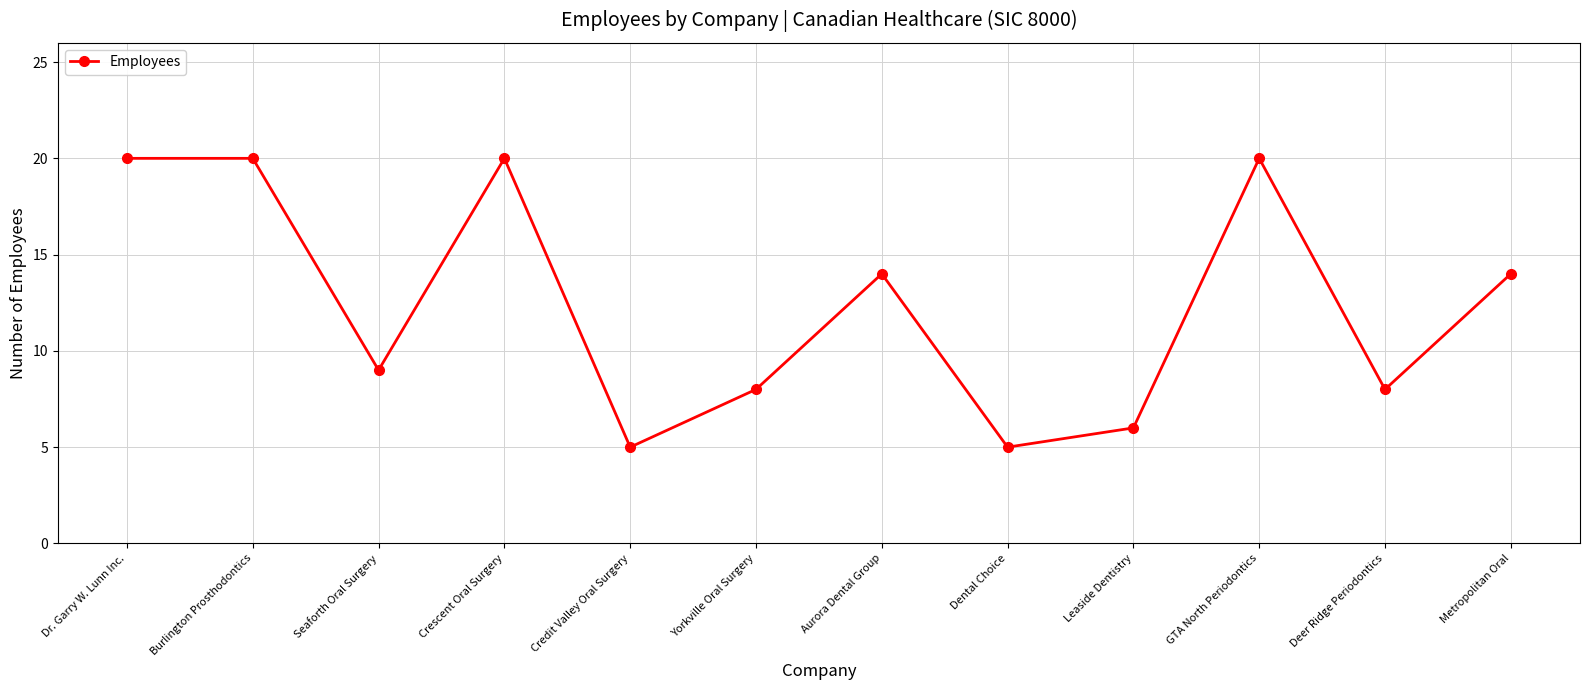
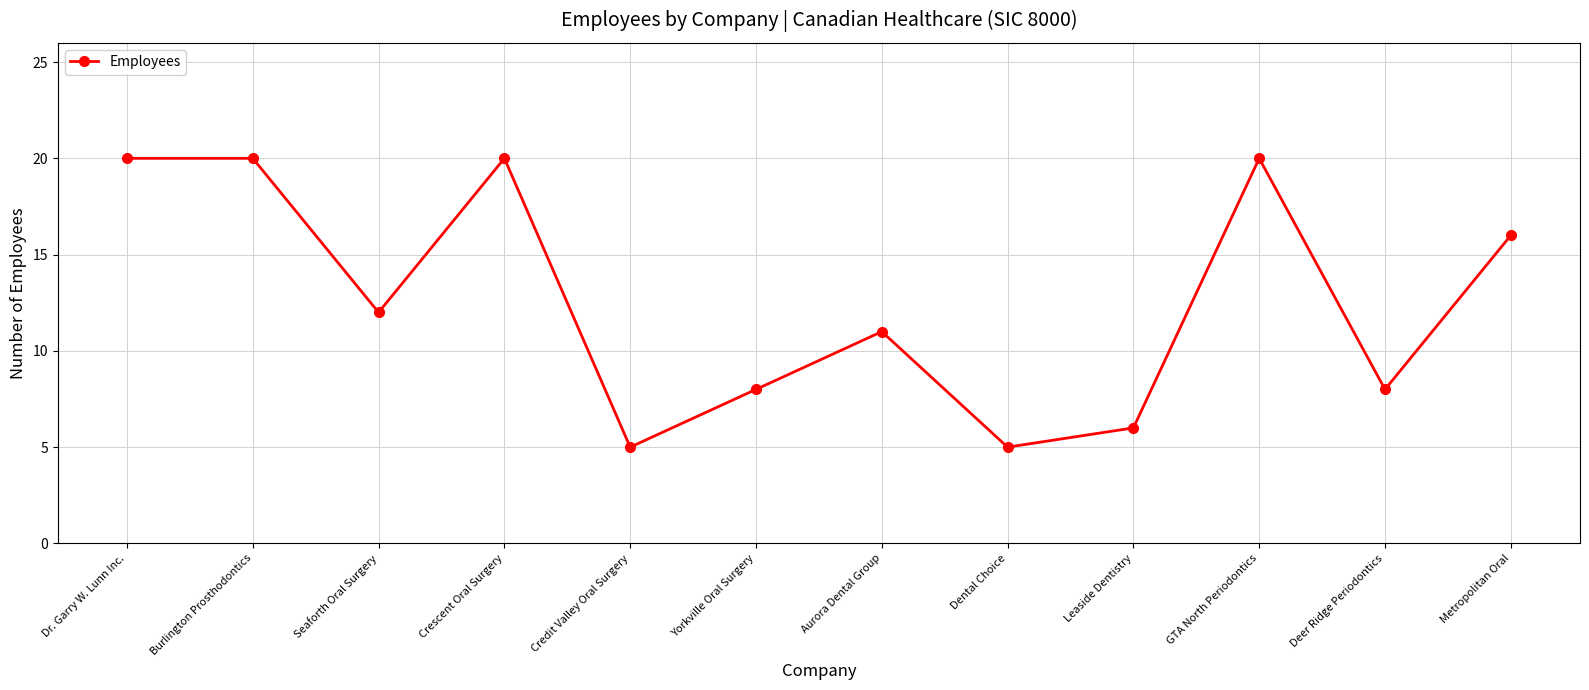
Seaforth Oral Surgery: 9 -> 12
Aurora Dental Group: 14 -> 11
Metropolitan Oral: 14 -> 16
